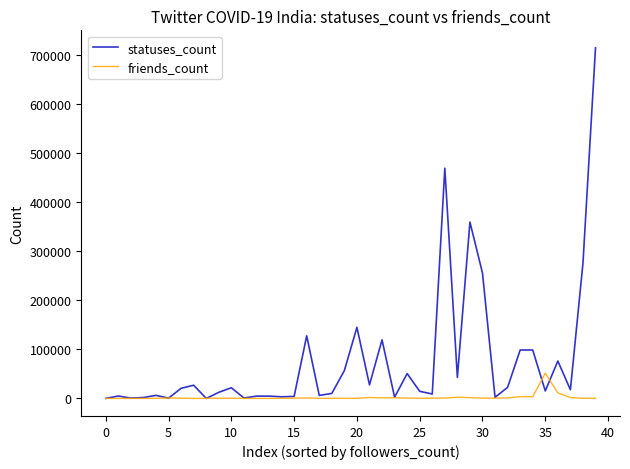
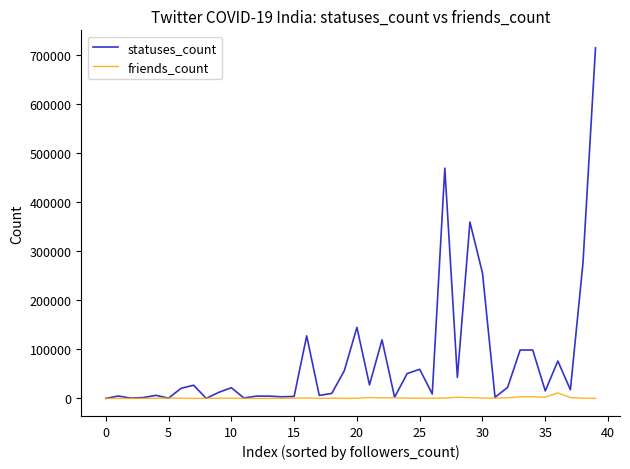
statuses_count, 25: 10000 -> 60000
friends_count, 35: 50000 -> 0
